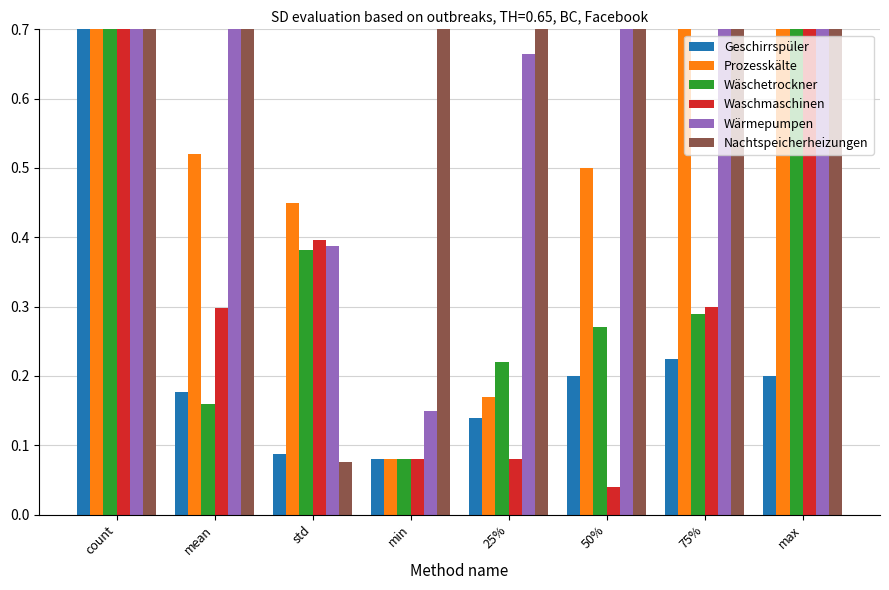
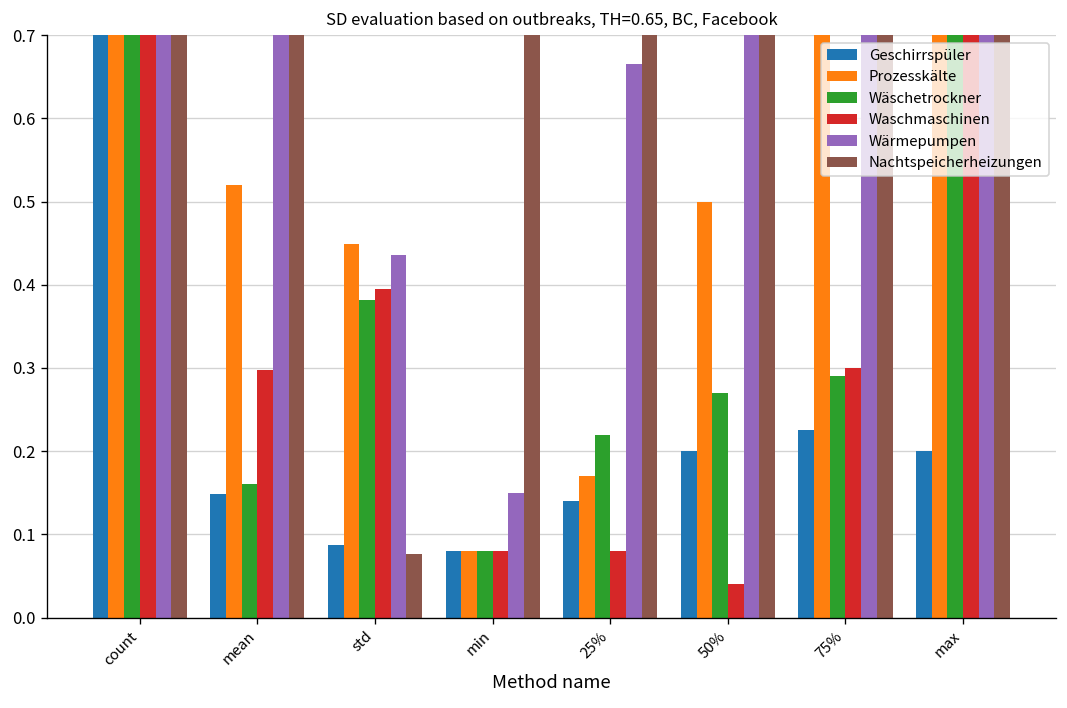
Geschirrspüler, mean: 0.18 -> 0.15
Wärmepumpen, std: 0.39 -> 0.44
